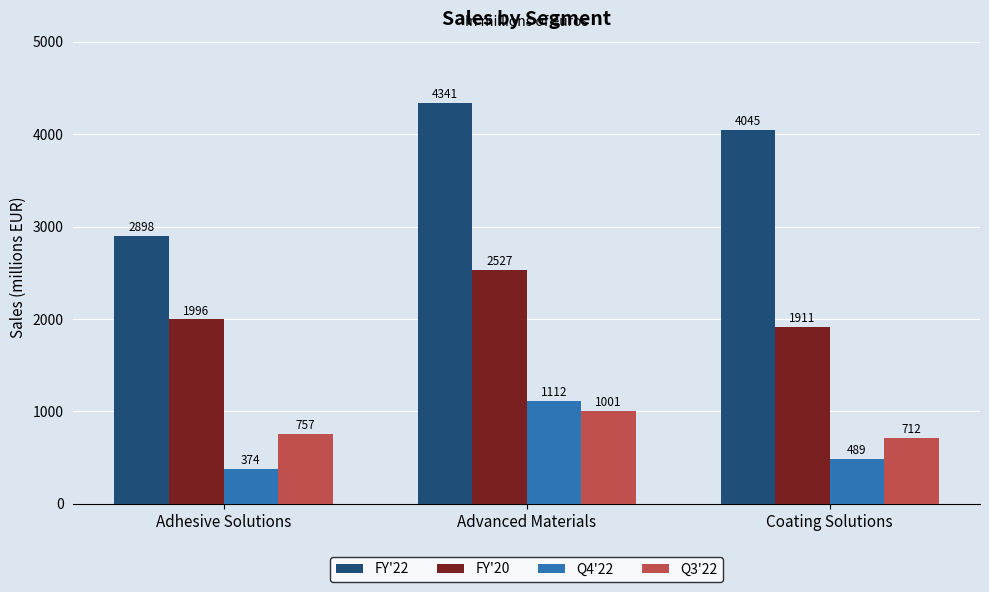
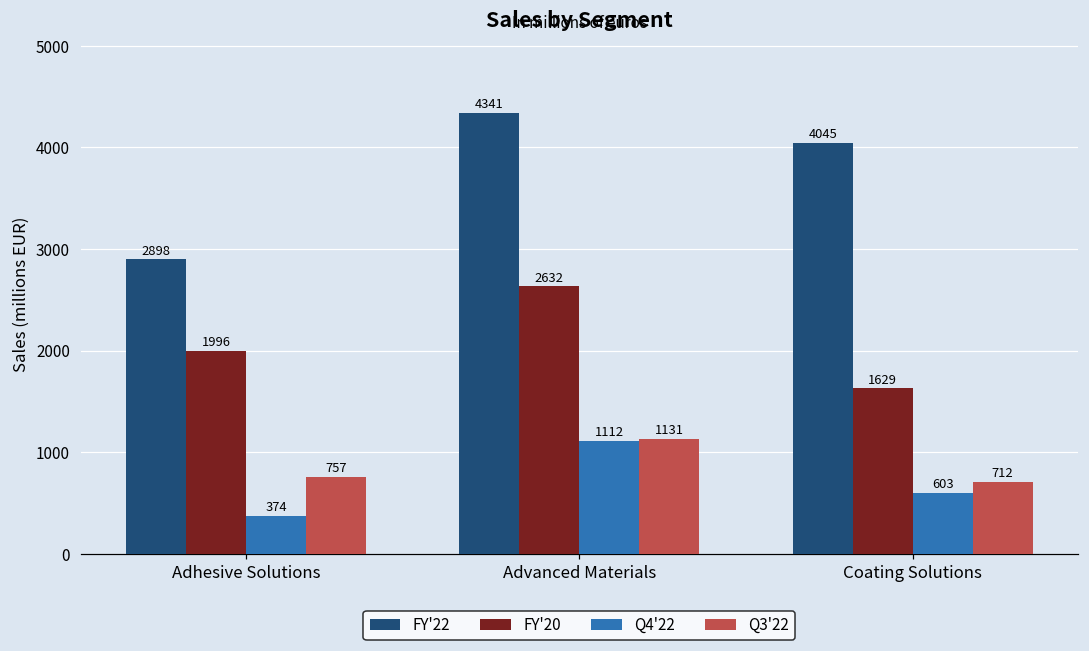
FY'20, Advanced Materials: 2527 -> 2632
Q3'22, Advanced Materials: 1001 -> 1131
FY'20, Coating Solutions: 1911 -> 1629
Q4'22, Coating Solutions: 489 -> 603
